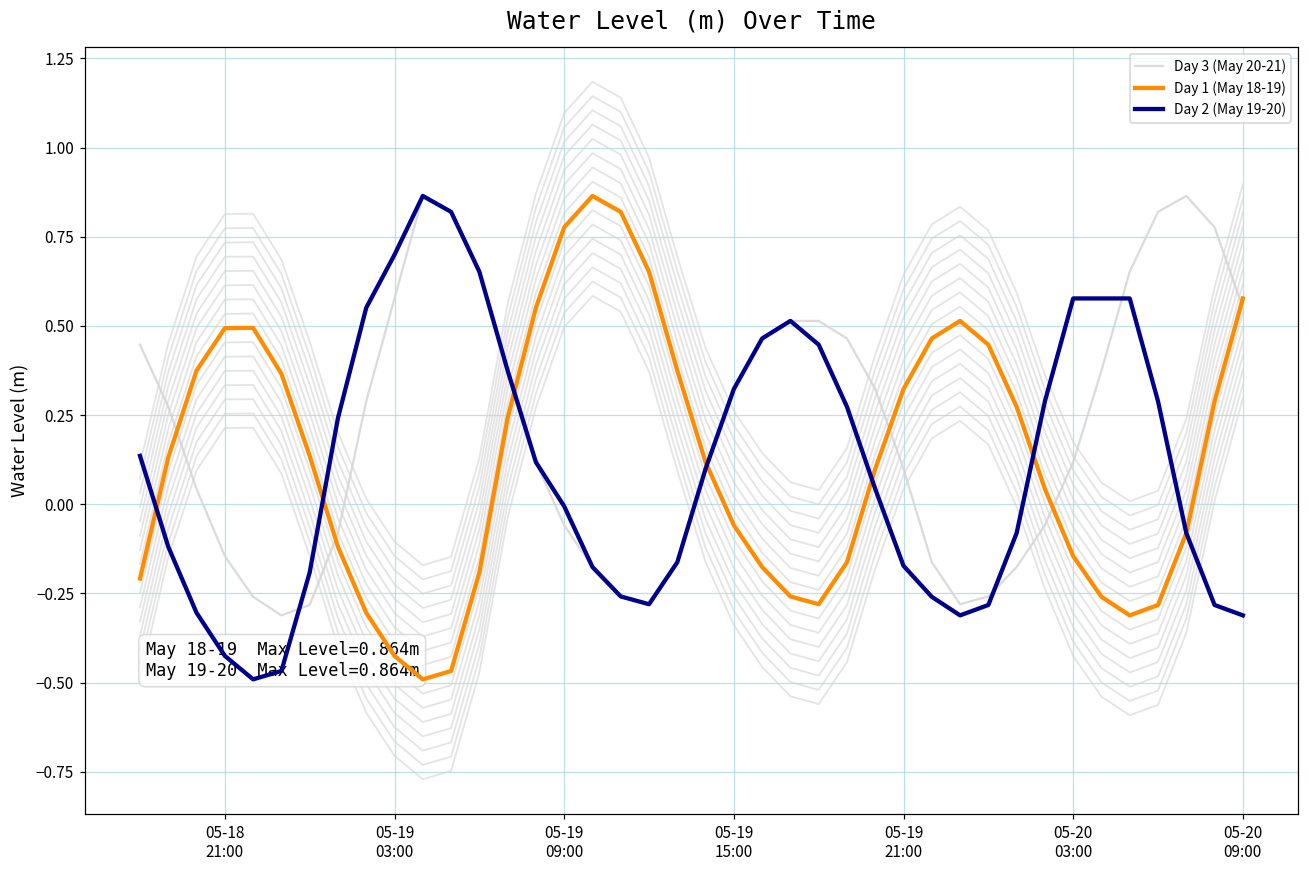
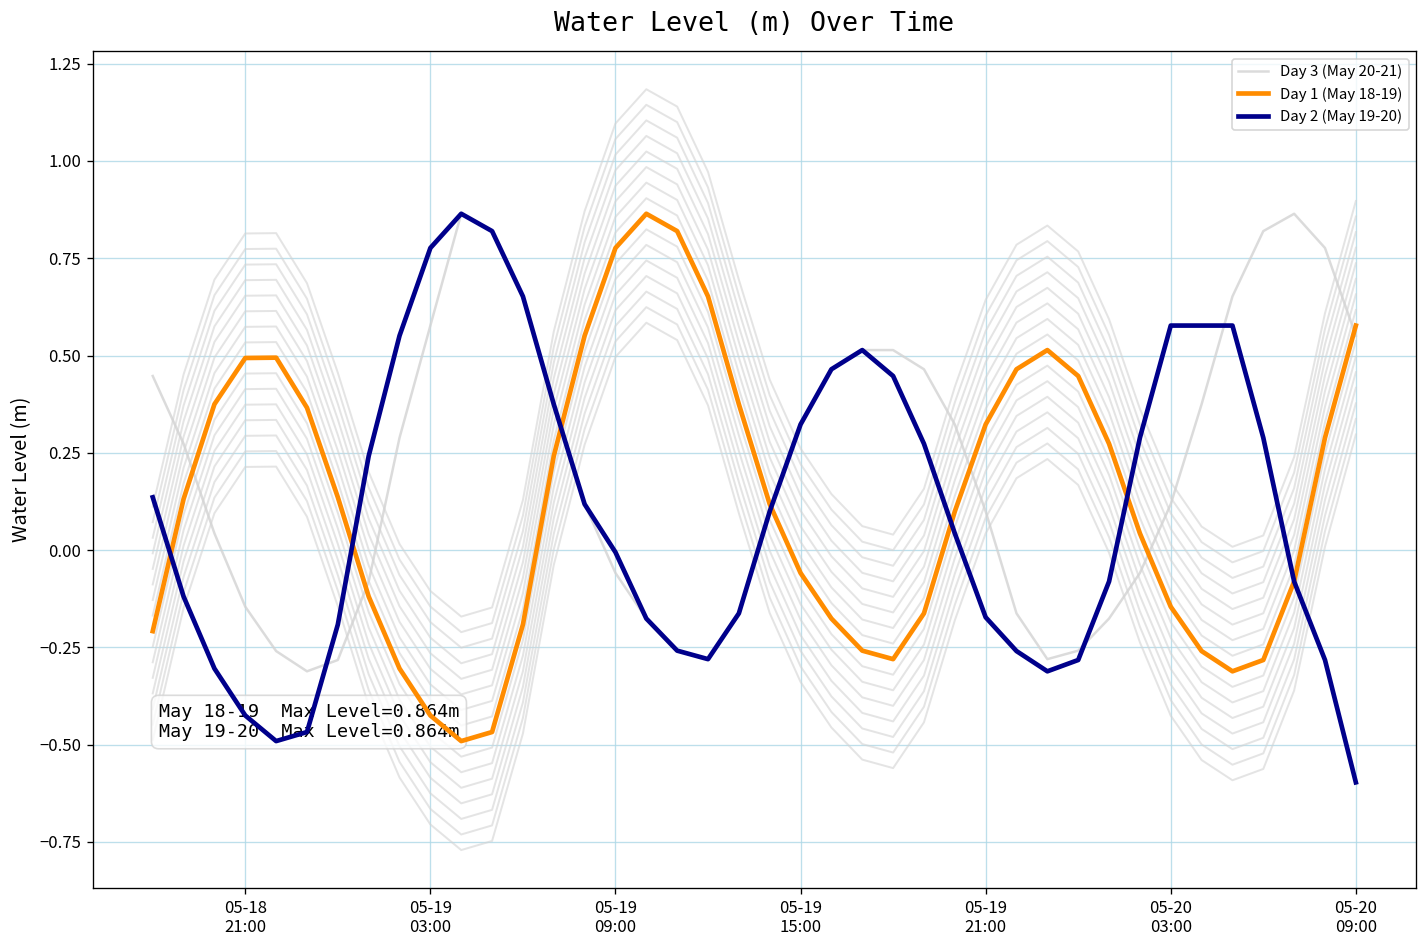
Day 2 (May 19-20), 05-19 03:00: 0.70 -> 0.78
Day 2 (May 19-20), 05-20 09:00: -0.31 -> -0.60
